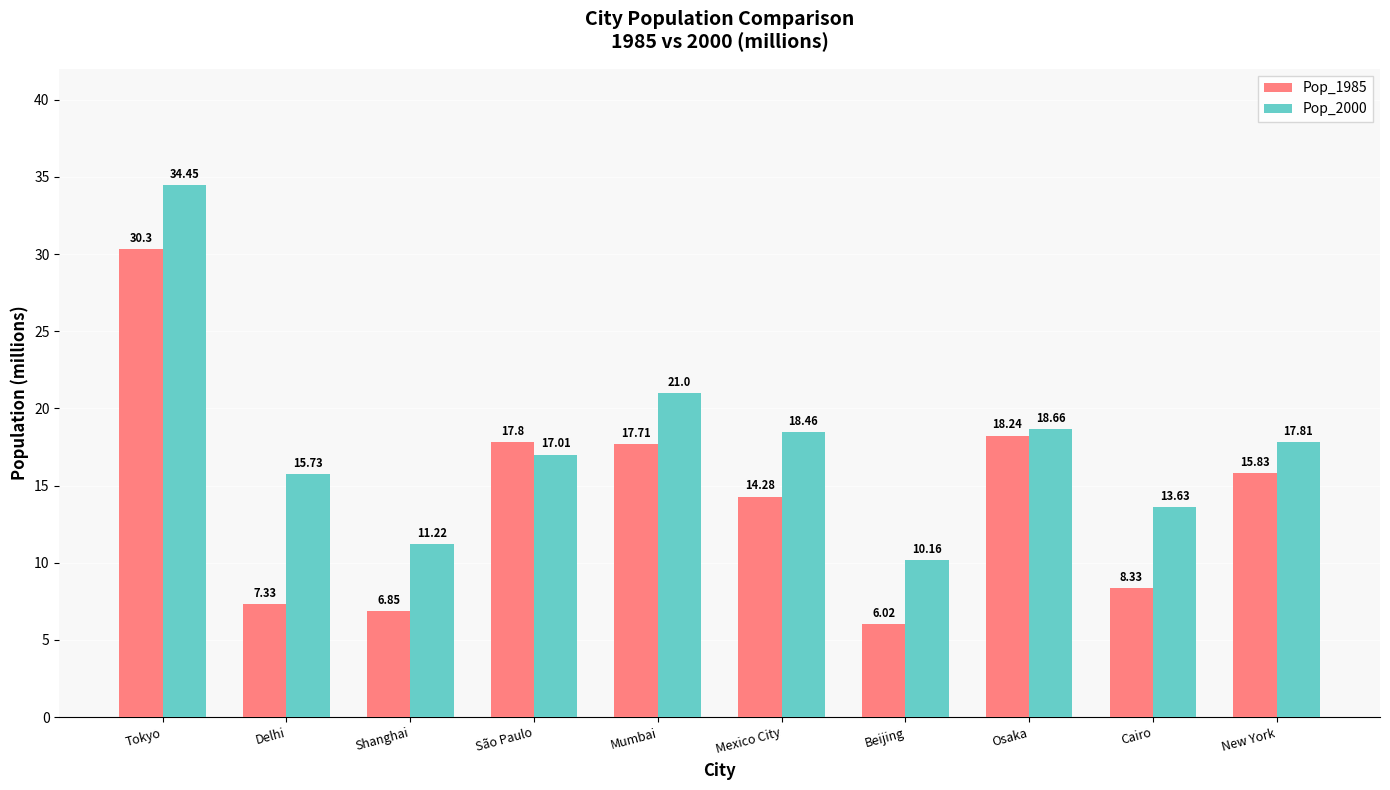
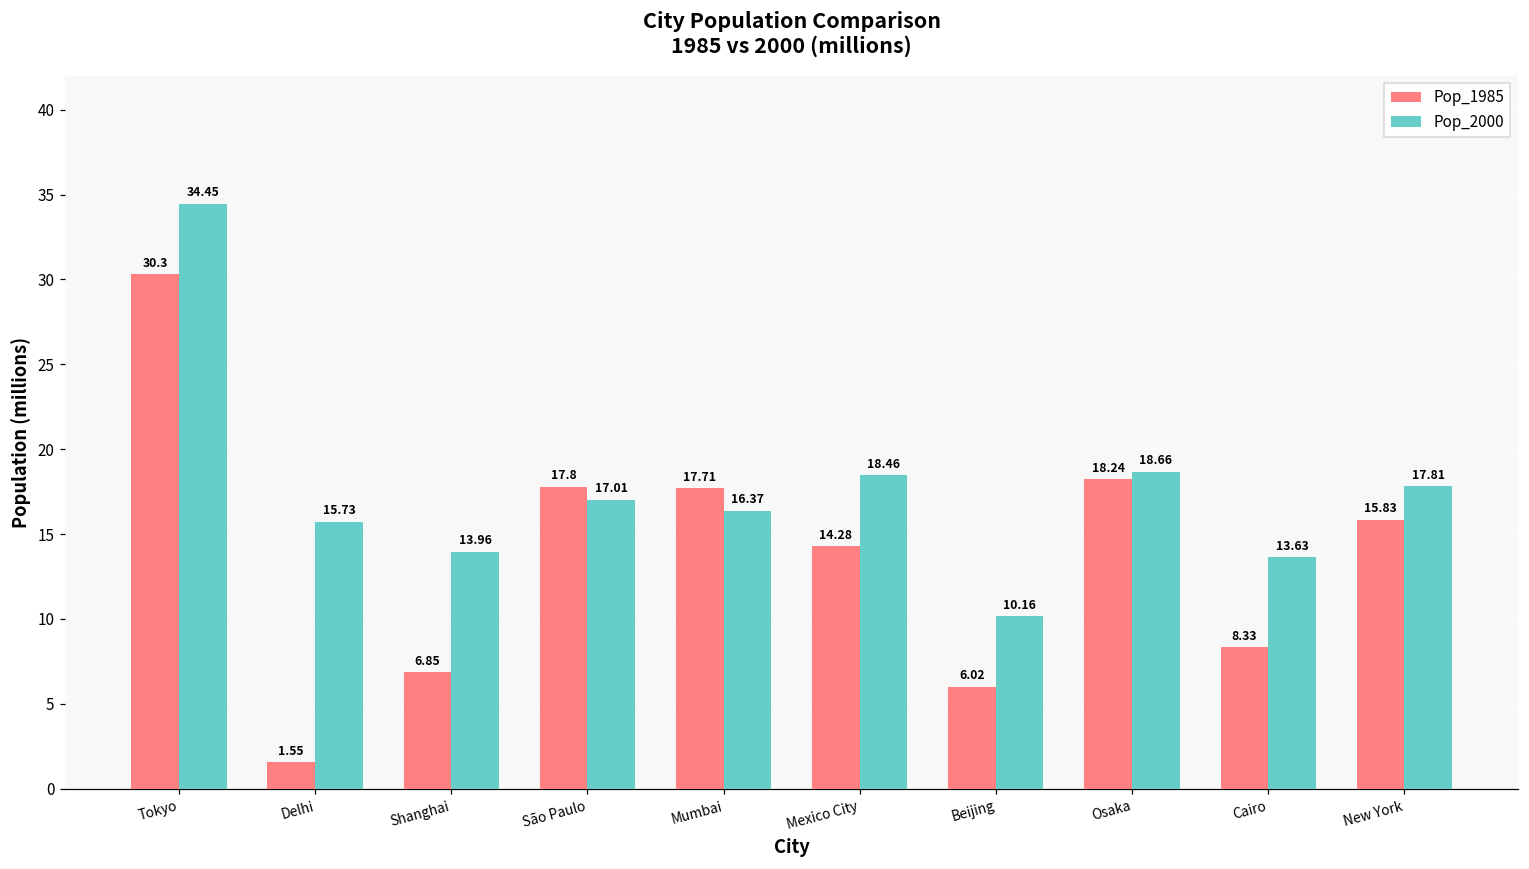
Pop_1985, Delhi: 7.33 -> 1.55
Pop_2000, Shanghai: 11.22 -> 13.96
Pop_2000, Mumbai: 21.0 -> 16.37
